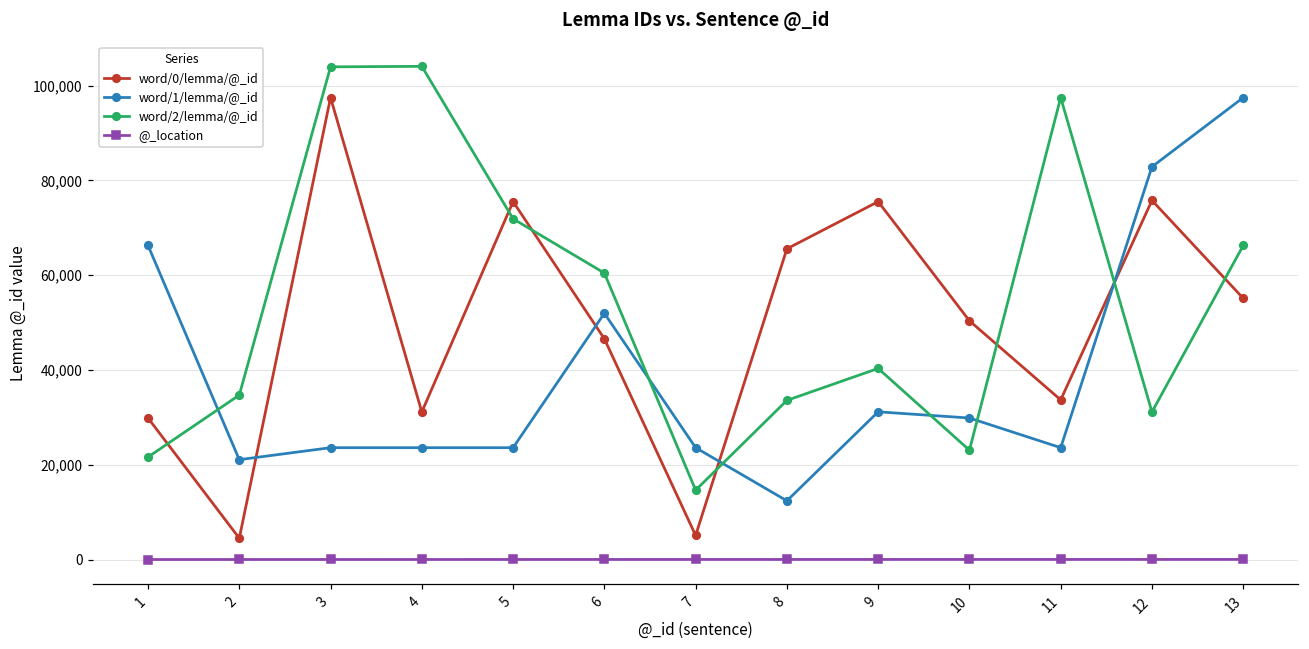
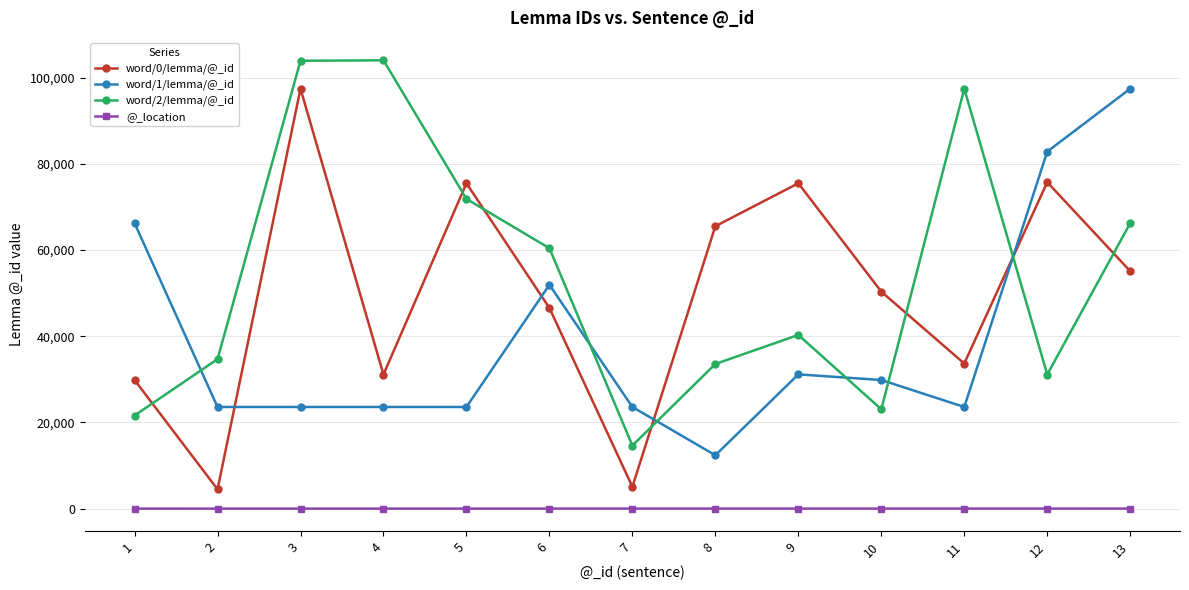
word/1/lemma/@_id, 2: 21,000 -> 24,000
